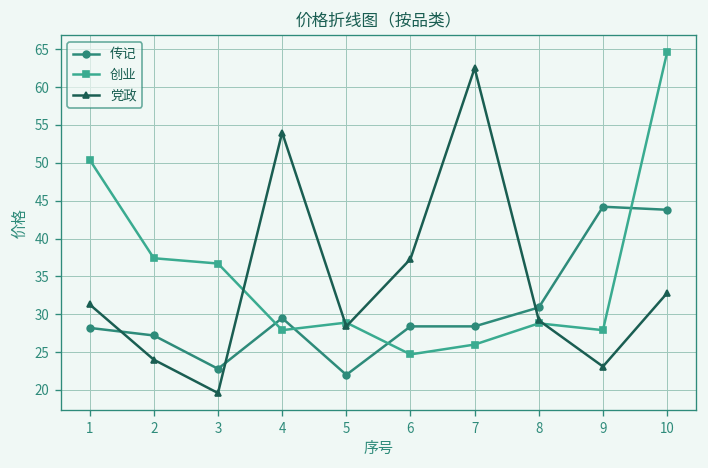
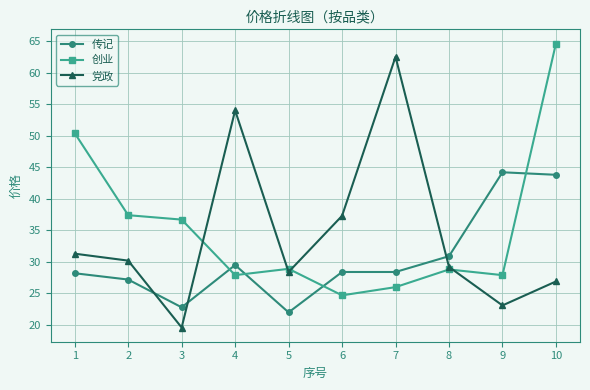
党政, 2: 24 -> 30
党政, 10: 33 -> 27
